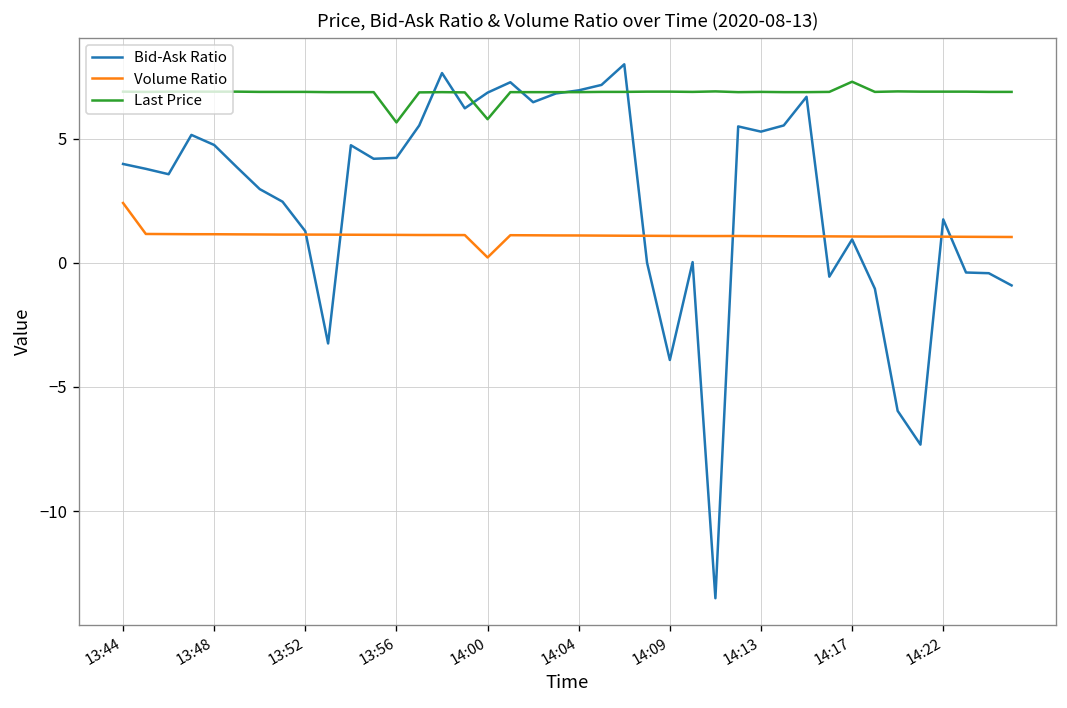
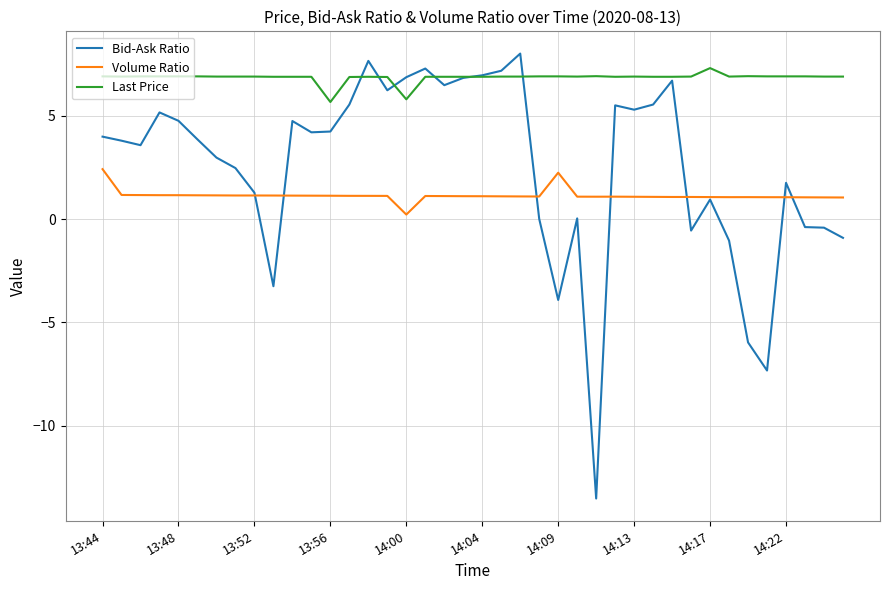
Volume Ratio, 14:09: 1.1 -> 2.2
